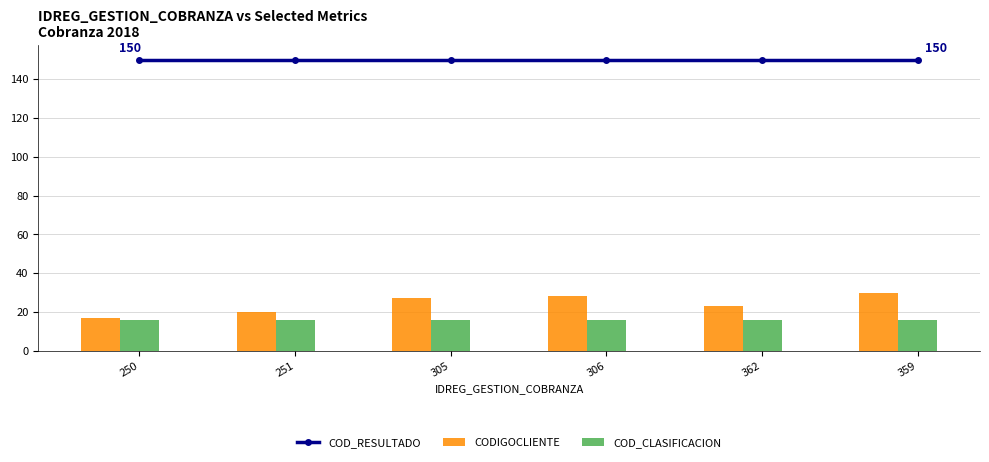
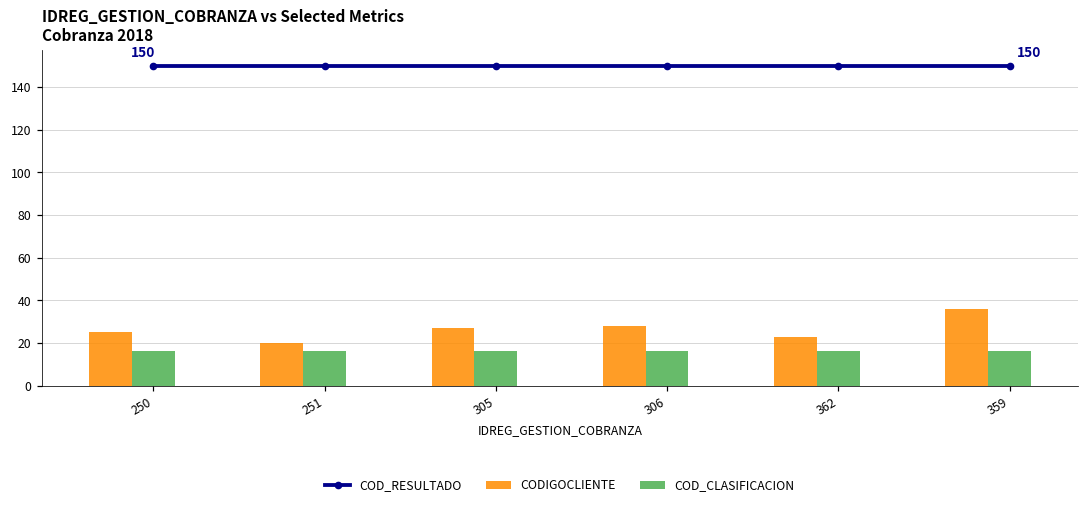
CODIGOCLIENTE, 250: 17 -> 25
CODIGOCLIENTE, 359: 30 -> 36
